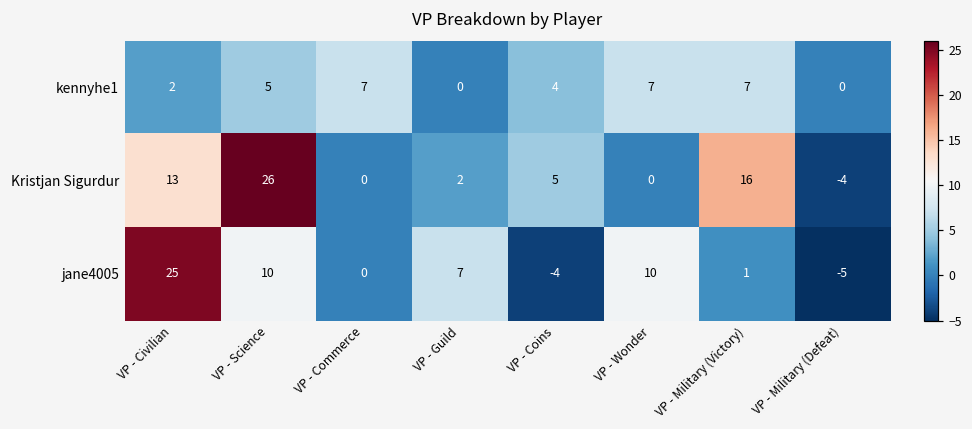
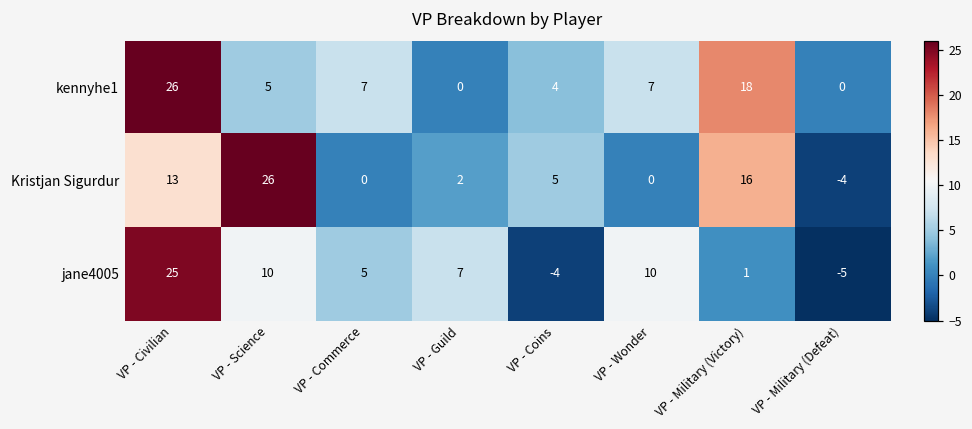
kennyhe1, VP - Civilian: 2 -> 26
kennyhe1, VP - Military (Victory): 7 -> 18
jane4005, VP - Commerce: 0 -> 5
